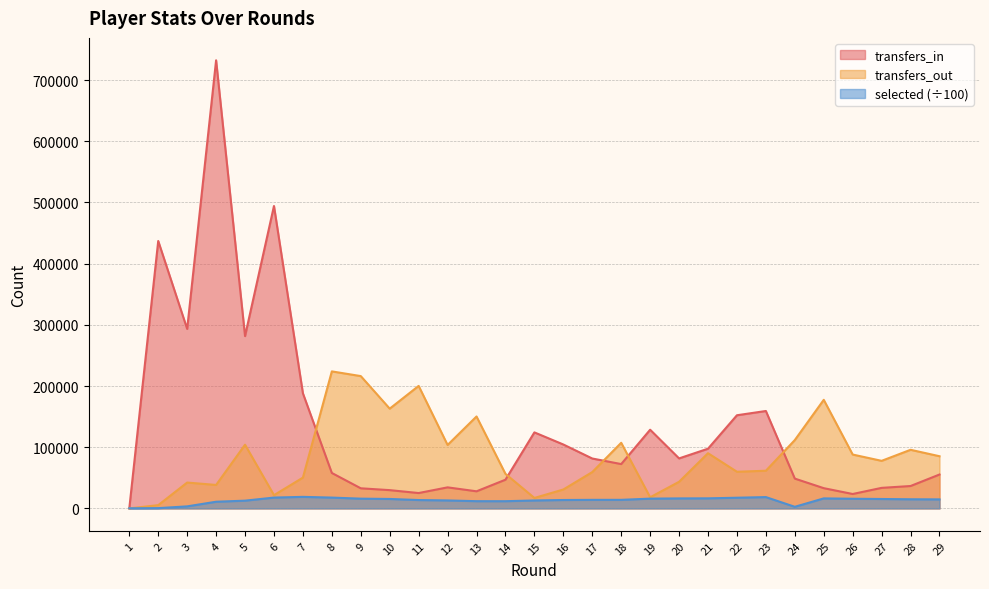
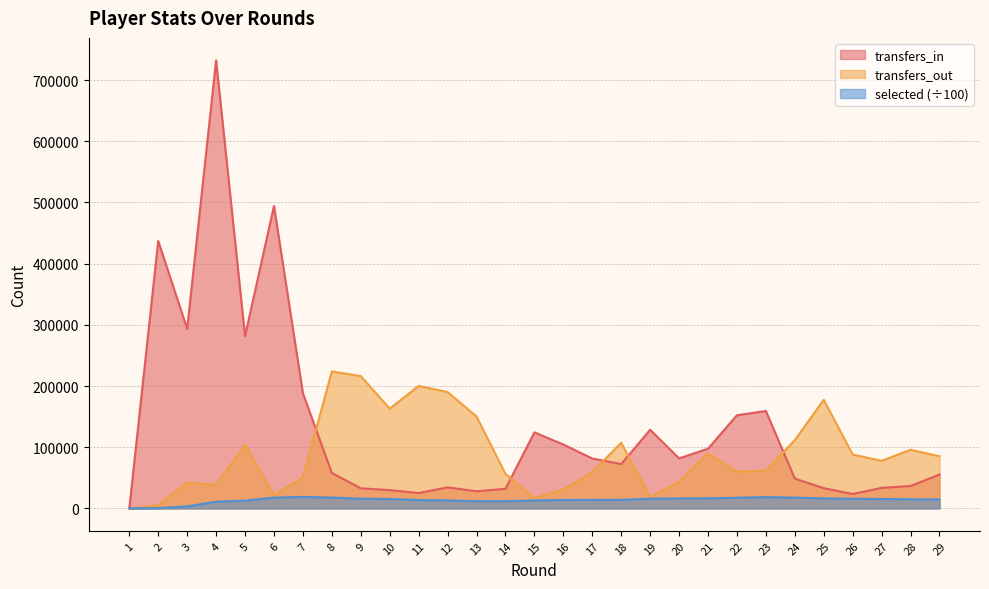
transfers_out, 12: 100000 -> 190000
transfers_in, 14: 50000 -> 30000
selected (÷100), 24: 0 -> 20000
